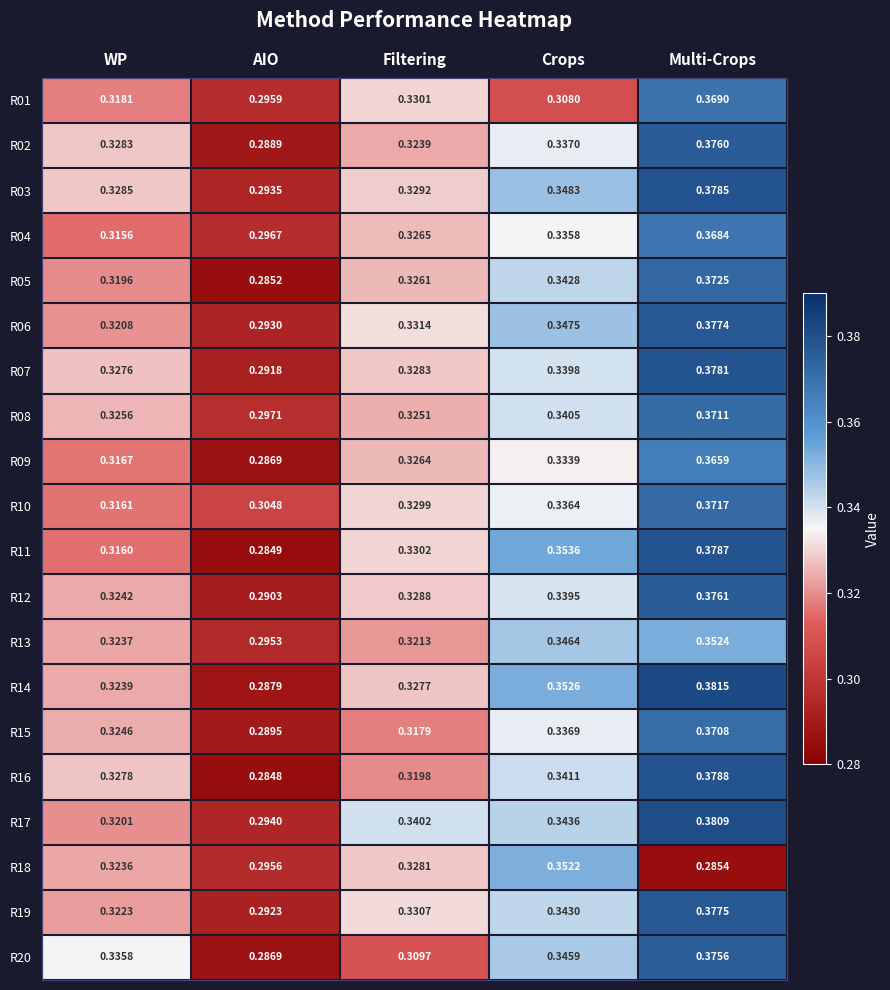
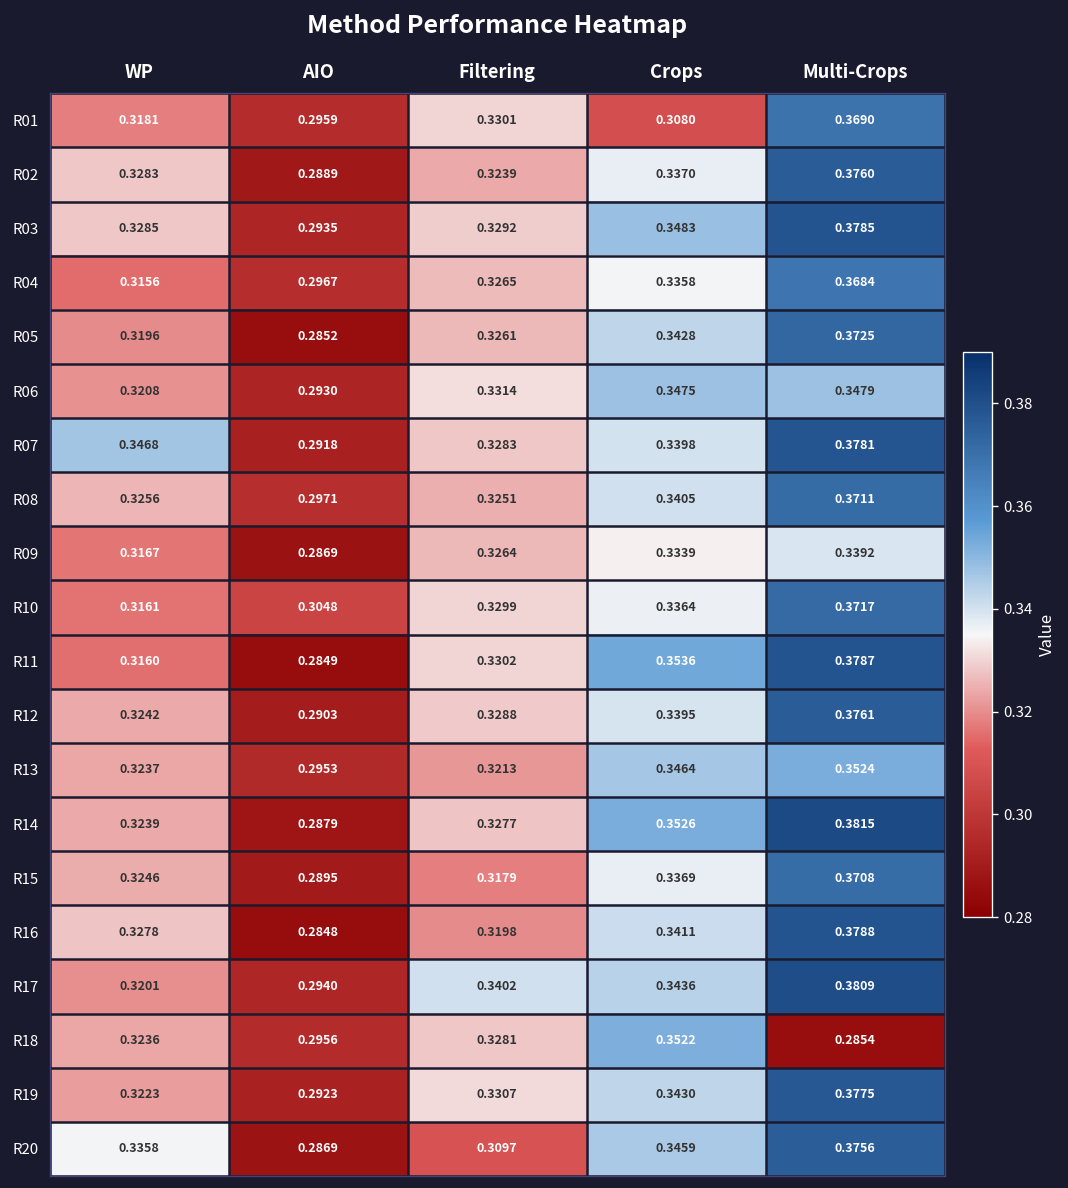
R06, Multi-Crops: 0.3774 -> 0.3479
R07, WP: 0.3276 -> 0.3468
R09, Multi-Crops: 0.3659 -> 0.3392
